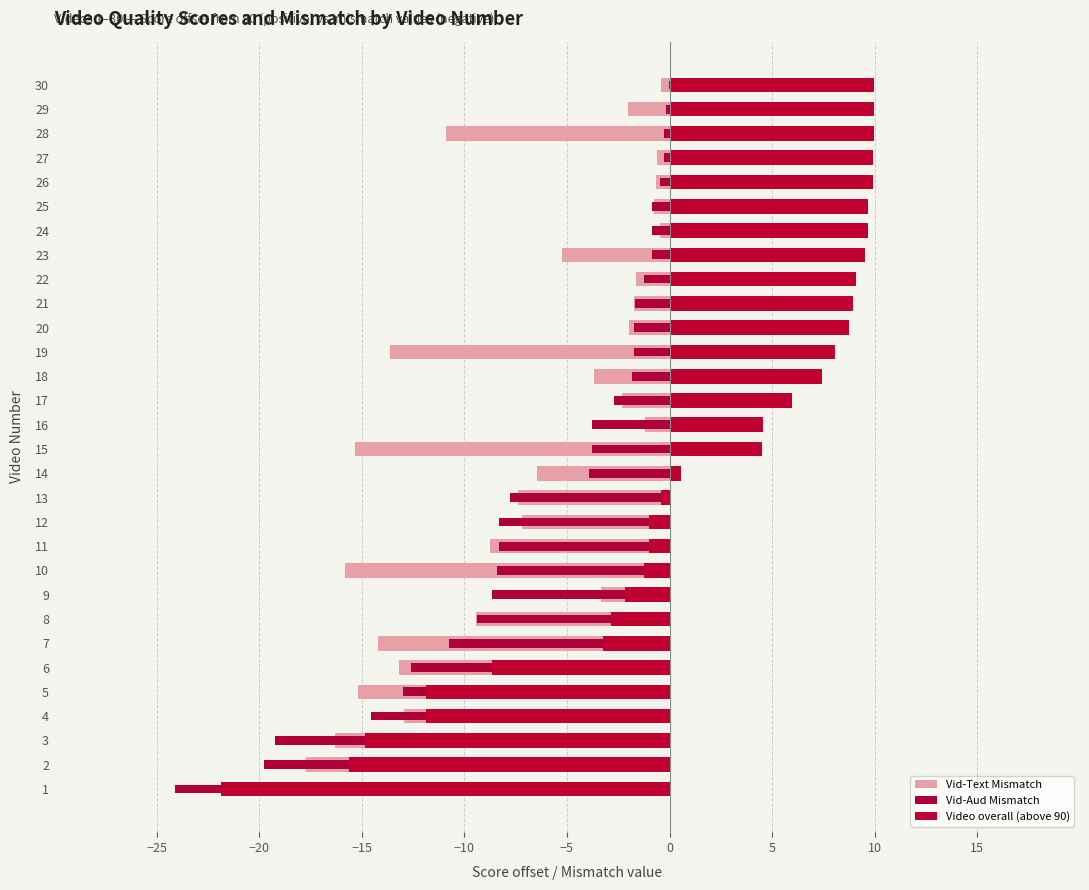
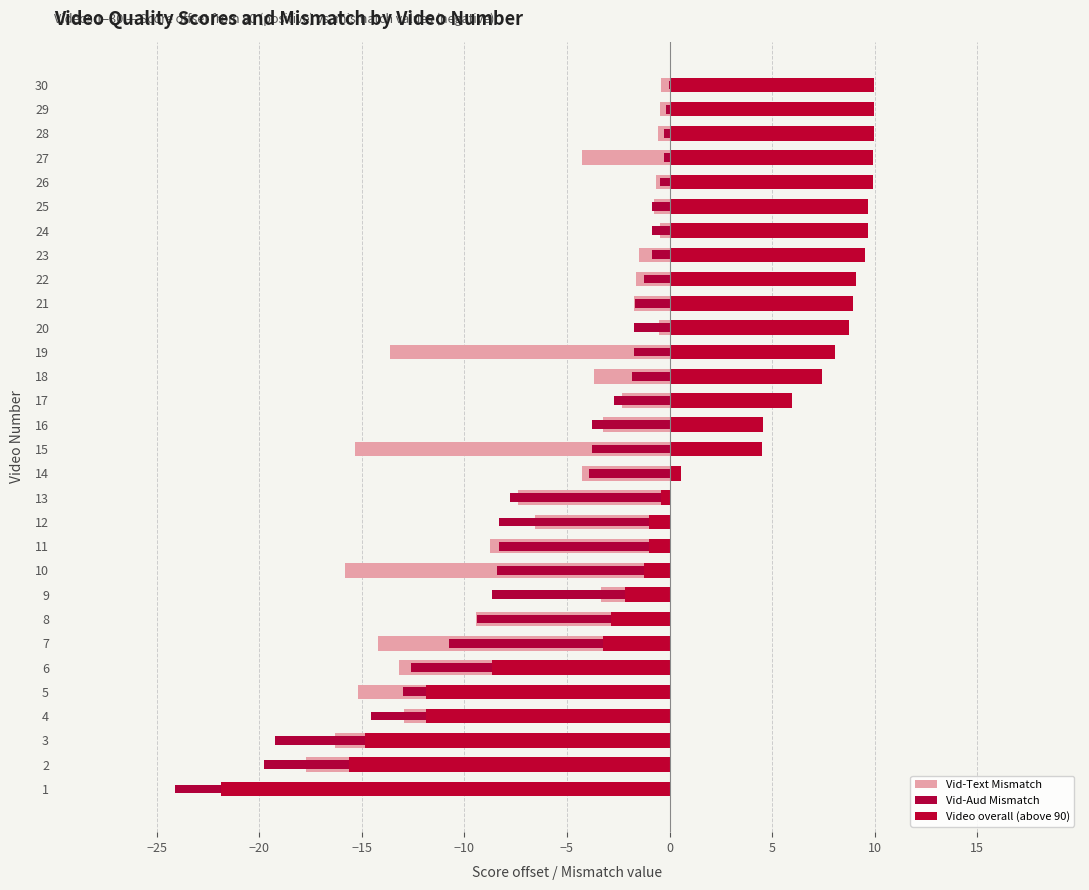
Vid-Text Mismatch, 29: -2.0 -> -0.5
Vid-Text Mismatch, 28: -10.9 -> -0.6
Vid-Text Mismatch, 27: -0.6 -> -4.3
Vid-Text Mismatch, 23: -5.2 -> -1.5
Vid-Text Mismatch, 20: -2.0 -> -0.5
Vid-Text Mismatch, 16: -1.2 -> -3.3
Vid-Text Mismatch, 14: -6.5 -> -4.3
Vid-Text Mismatch, 12: -7.2 -> -6.6
